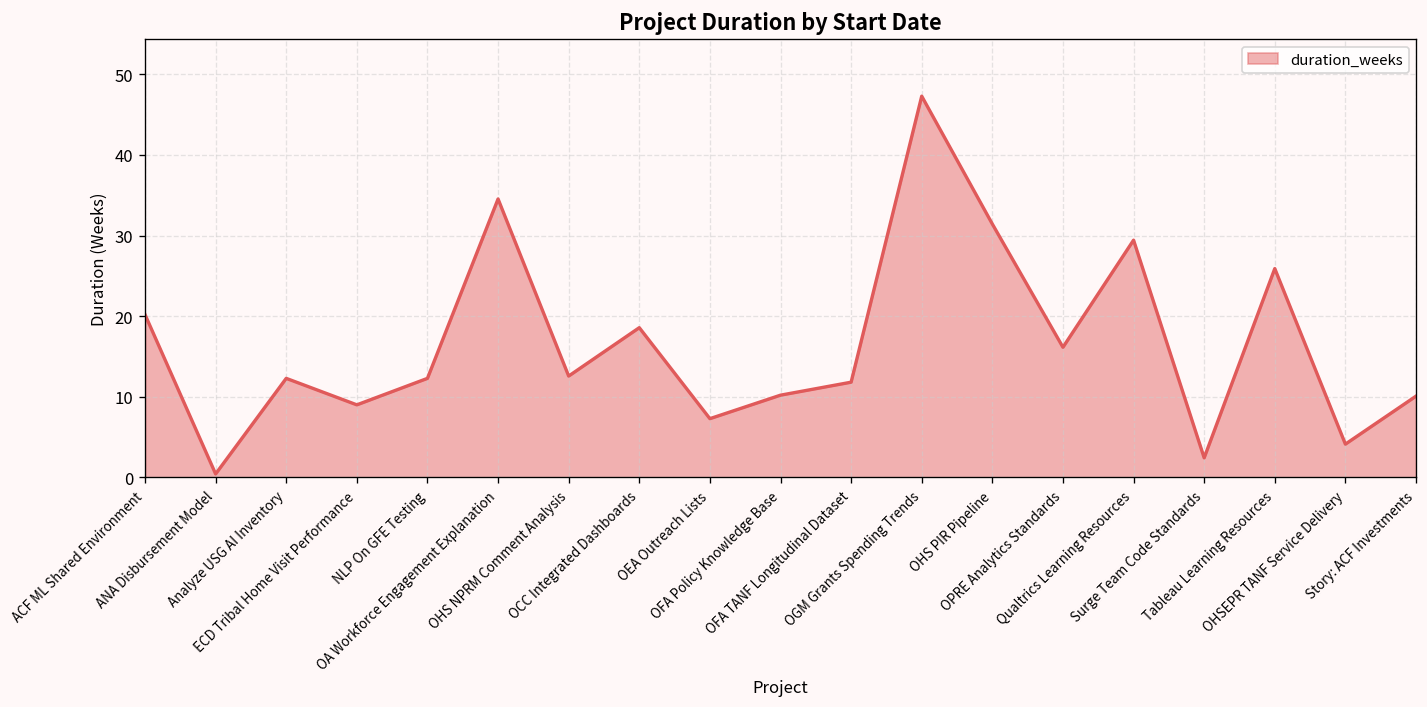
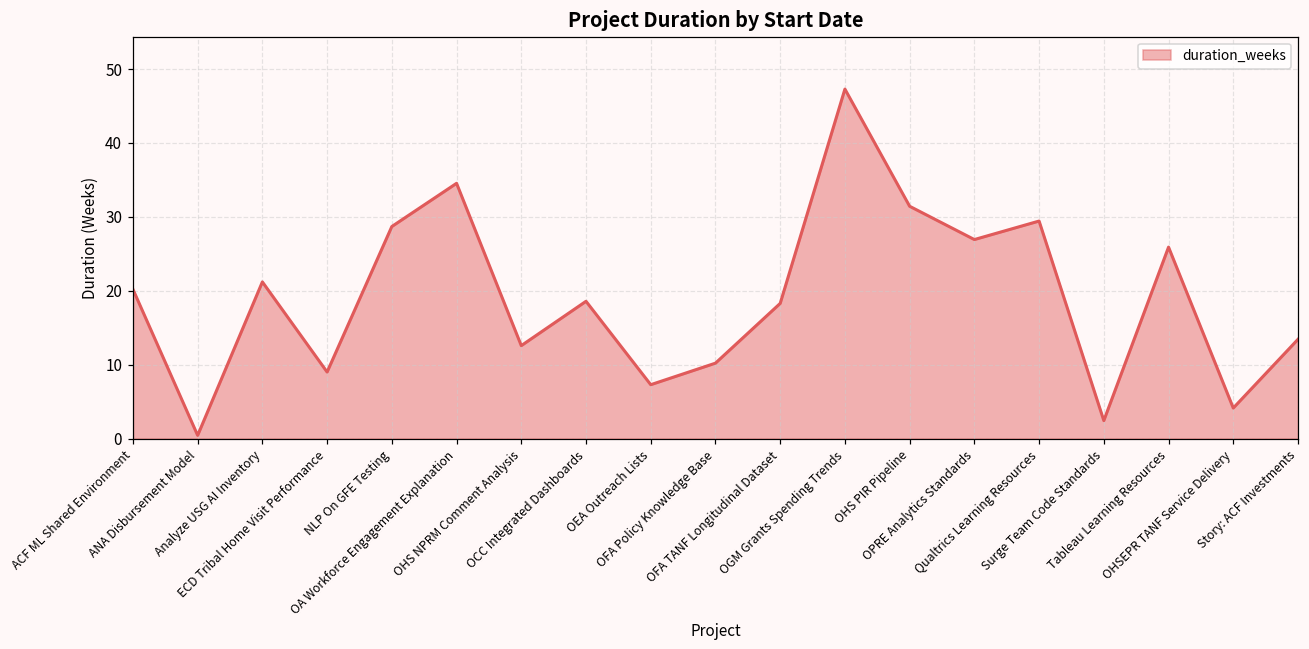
Analyze USG AI Inventory: 12 -> 21
NLP On GFE Testing: 12 -> 29
OFA TANF Longitudinal Dataset: 12 -> 18
OPRE Analytics Standards: 16 -> 27
Story: ACF Investments: 10 -> 13
